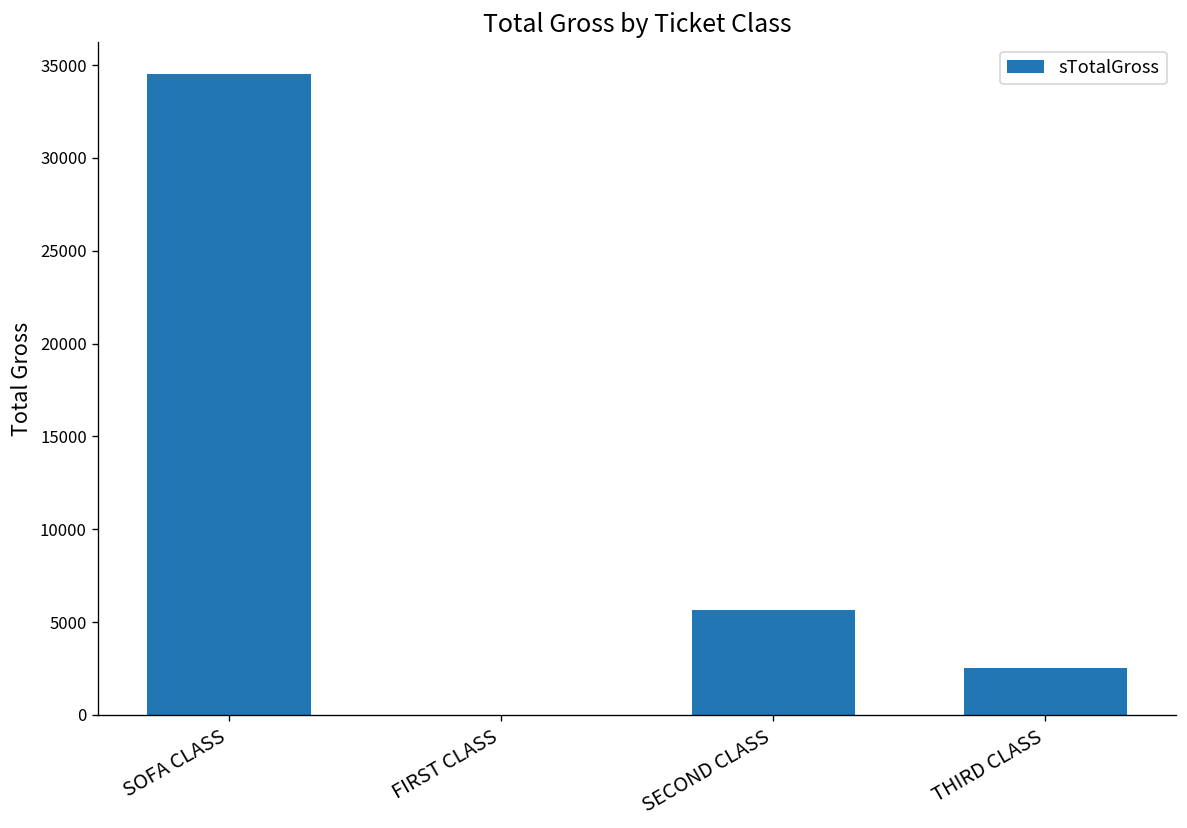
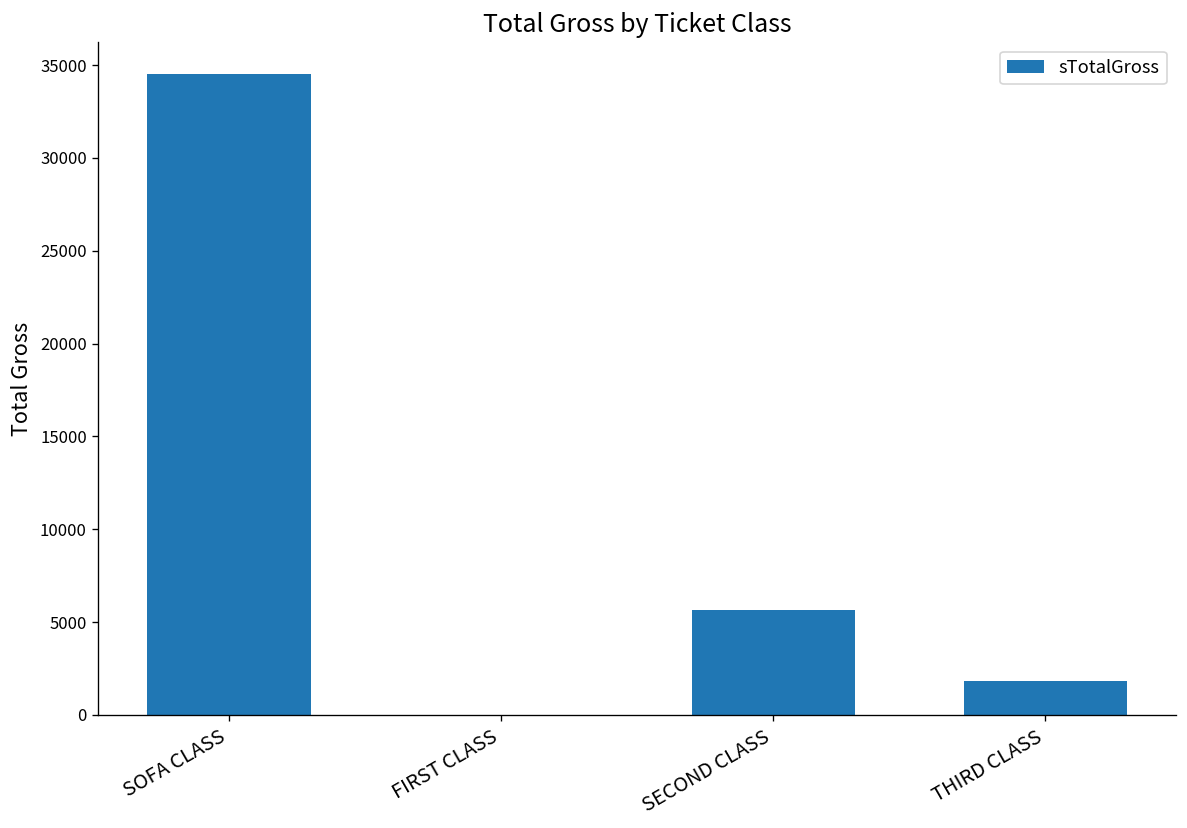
THIRD CLASS: 2500 -> 1800
